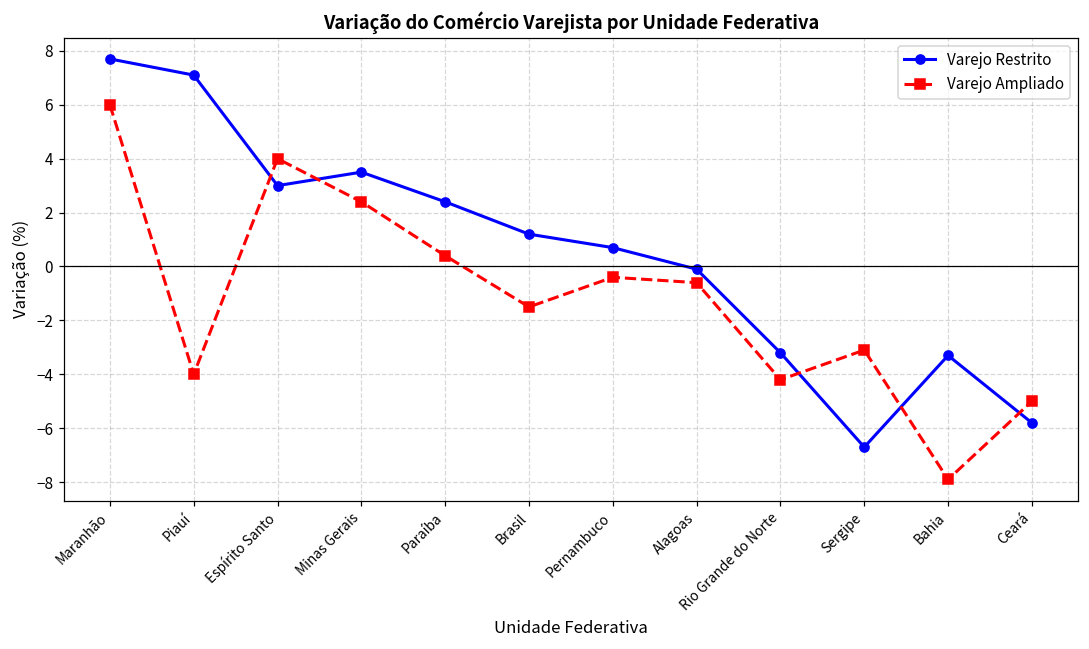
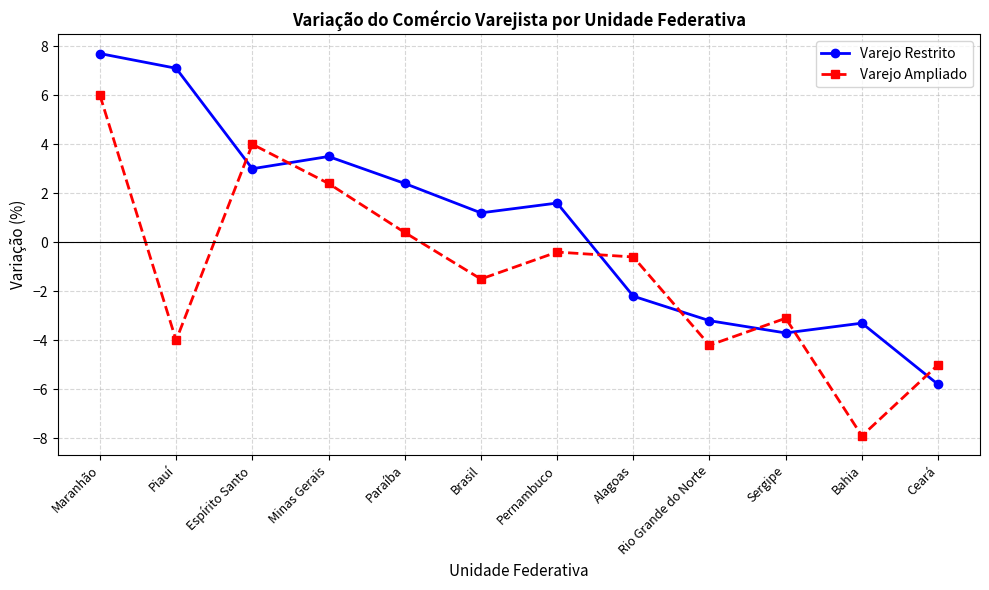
Varejo Restrito, Pernambuco: 0.7 -> 1.6
Varejo Restrito, Alagoas: -0.1 -> -2.2
Varejo Restrito, Sergipe: -6.7 -> -3.7
